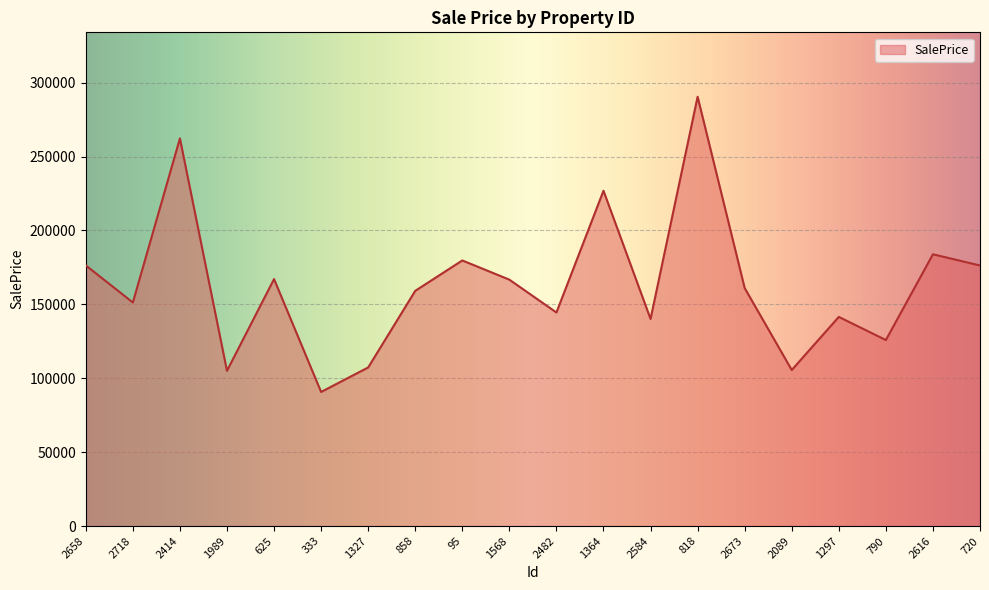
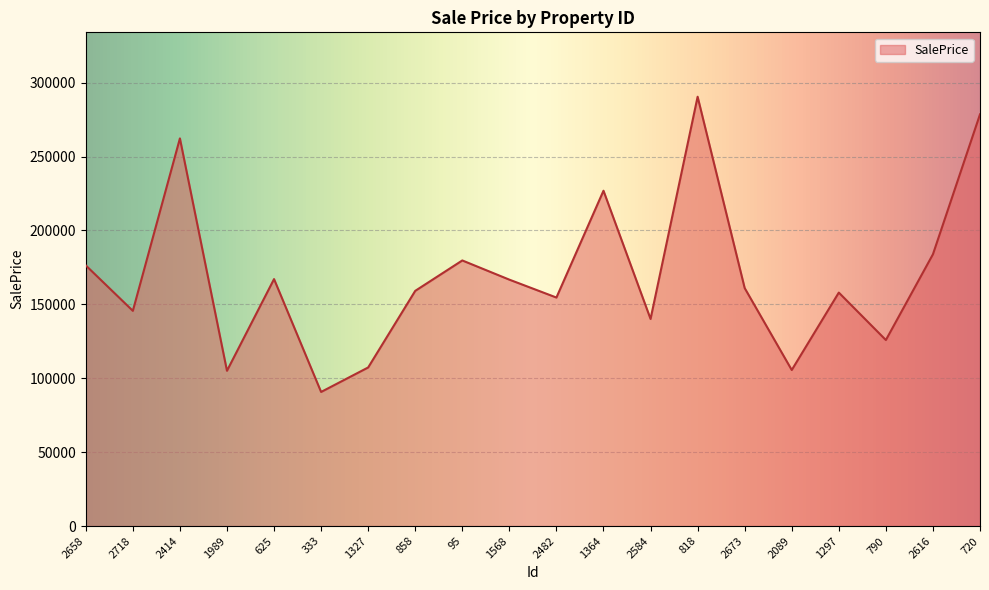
2718: 151000 -> 146000
2482: 145000 -> 155000
1297: 142000 -> 158000
720: 176000 -> 279000
